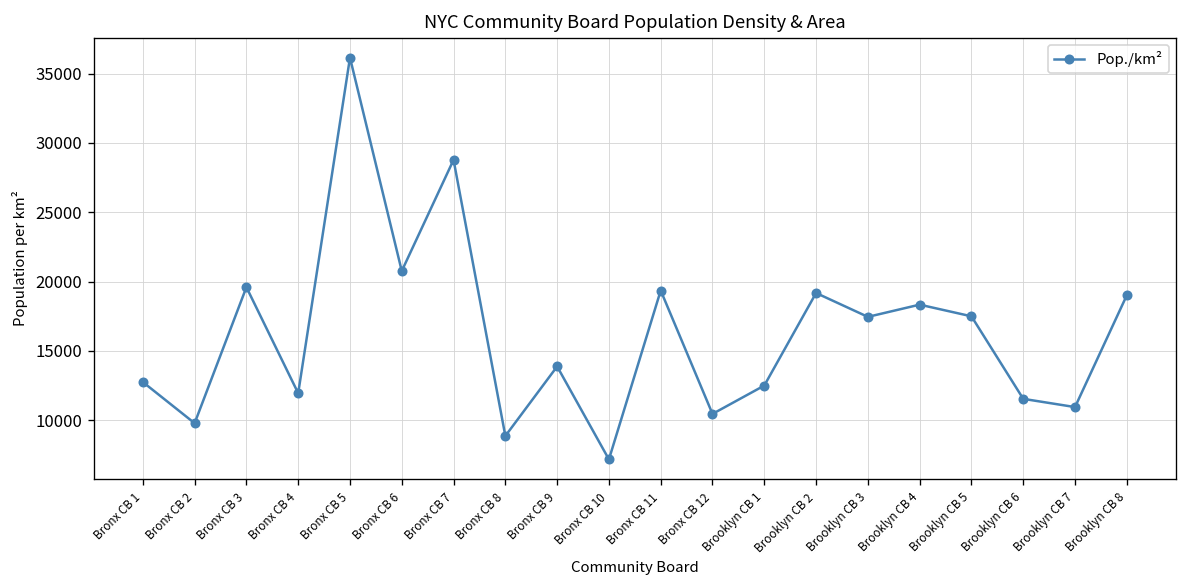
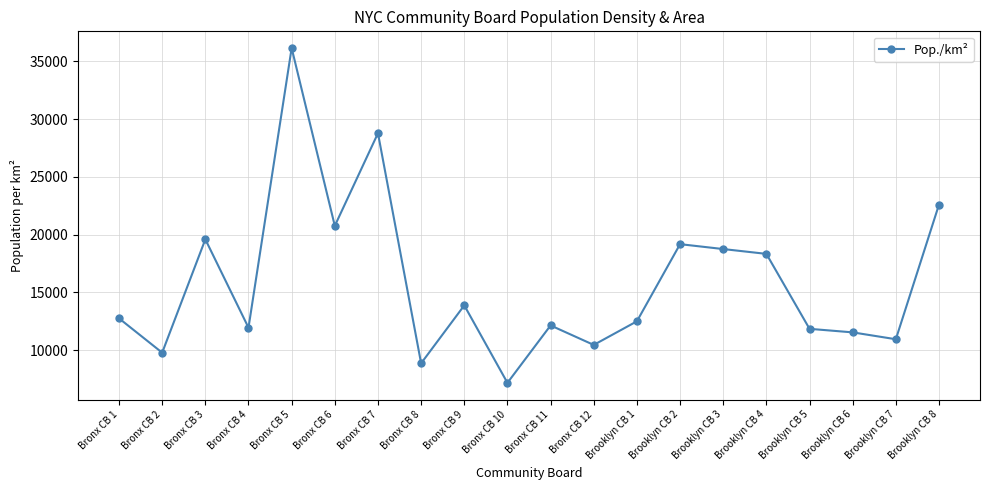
Bronx CB 11: 19400 -> 12100
Brooklyn CB 3: 17500 -> 18800
Brooklyn CB 5: 17500 -> 11900
Brooklyn CB 8: 19000 -> 22600
